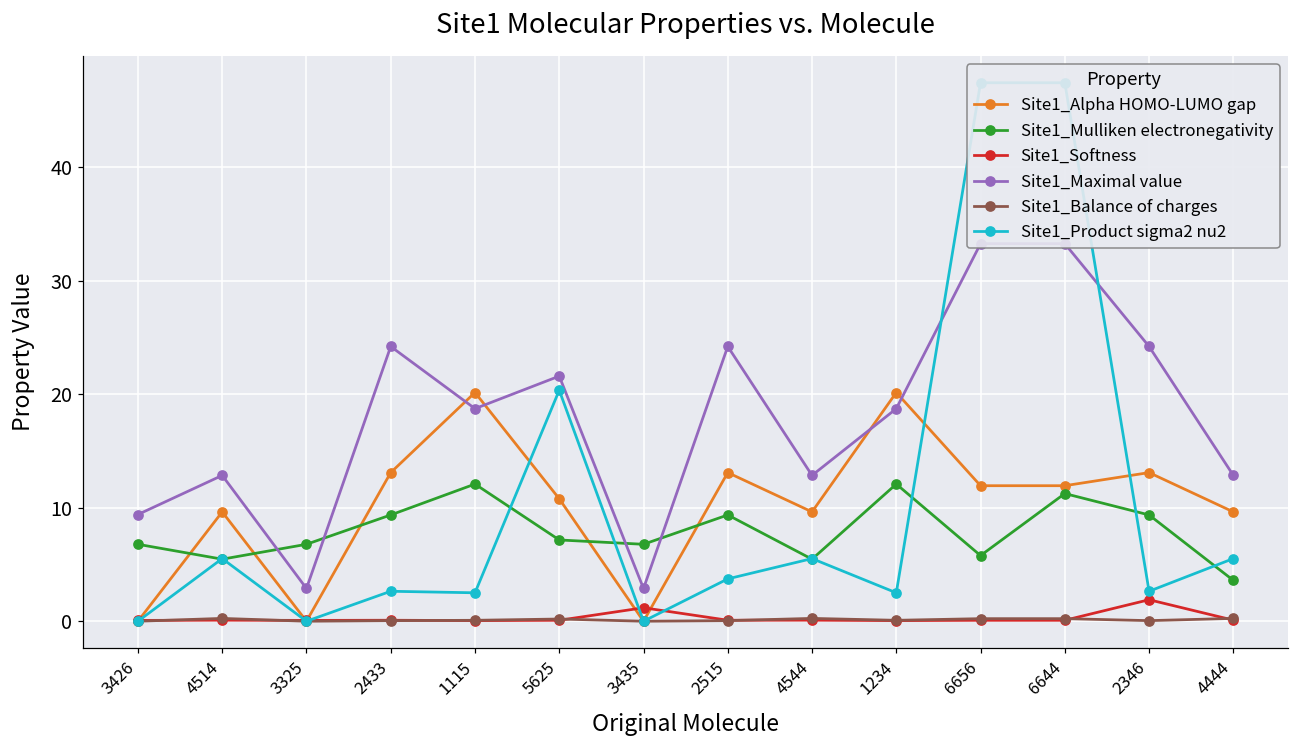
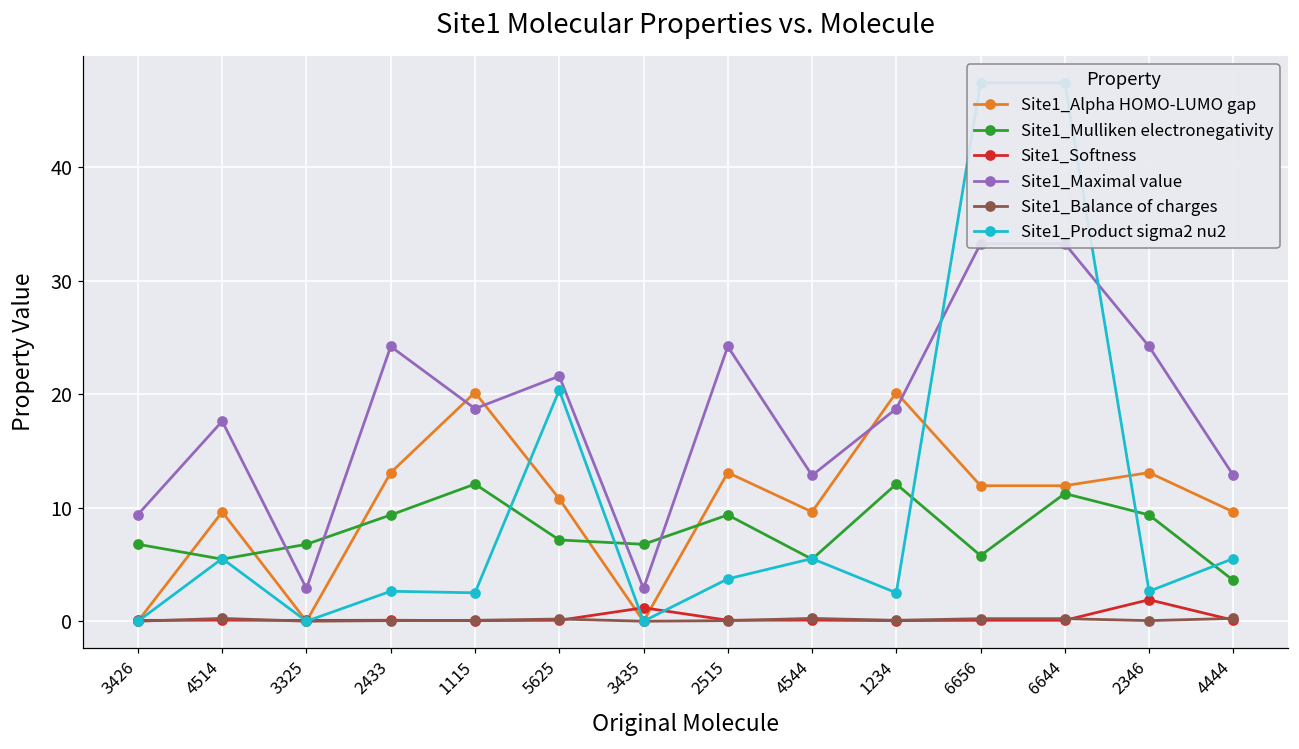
Site1_Maximal value, 4514: 12.8 -> 17.6
